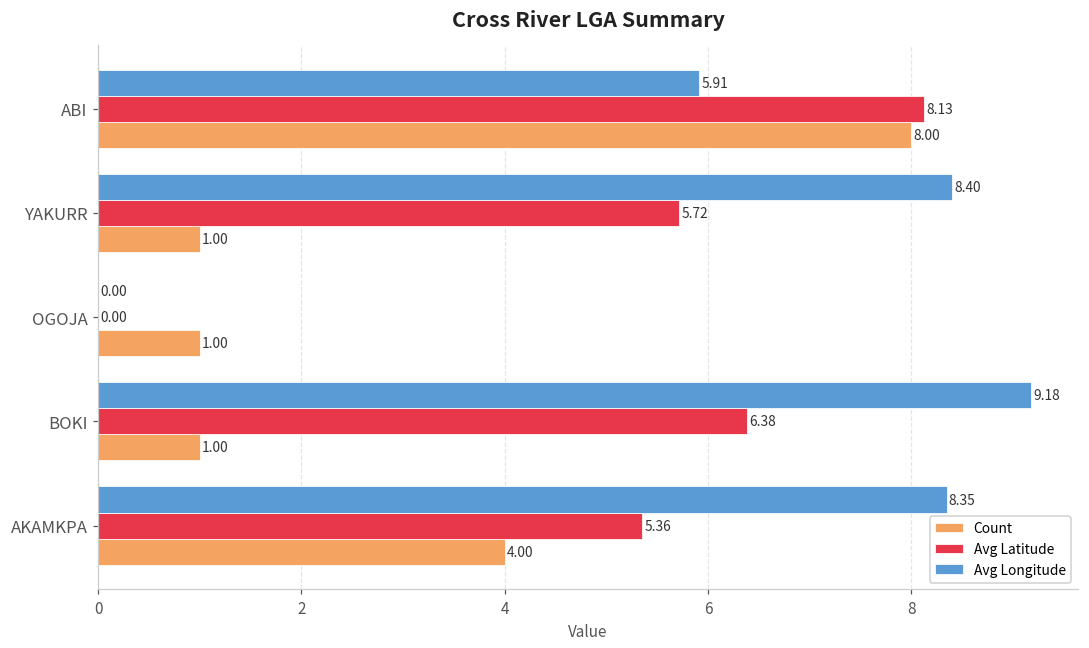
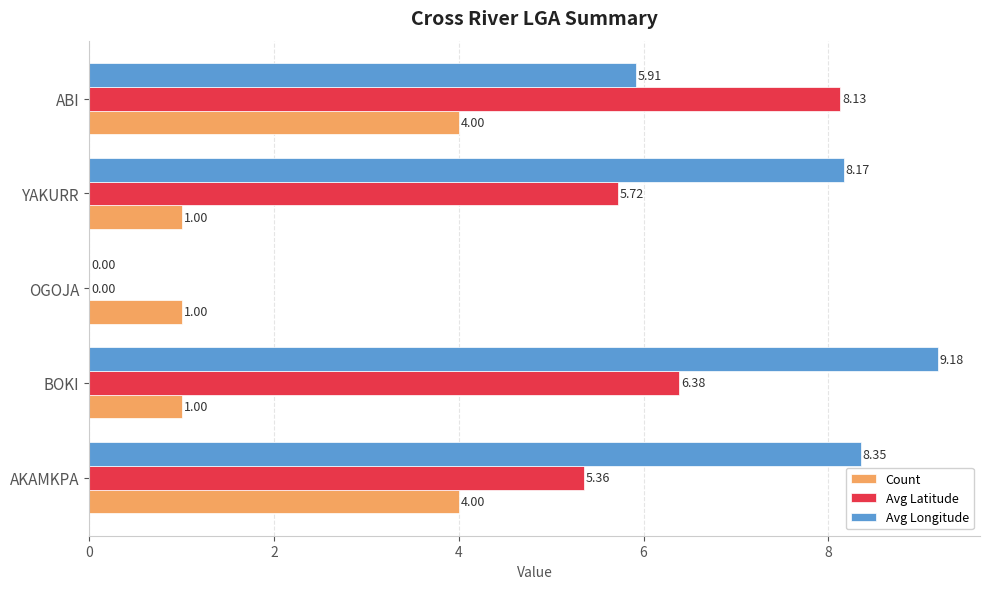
Count, ABI: 8.00 -> 4.00
Avg Longitude, YAKURR: 8.40 -> 8.17
